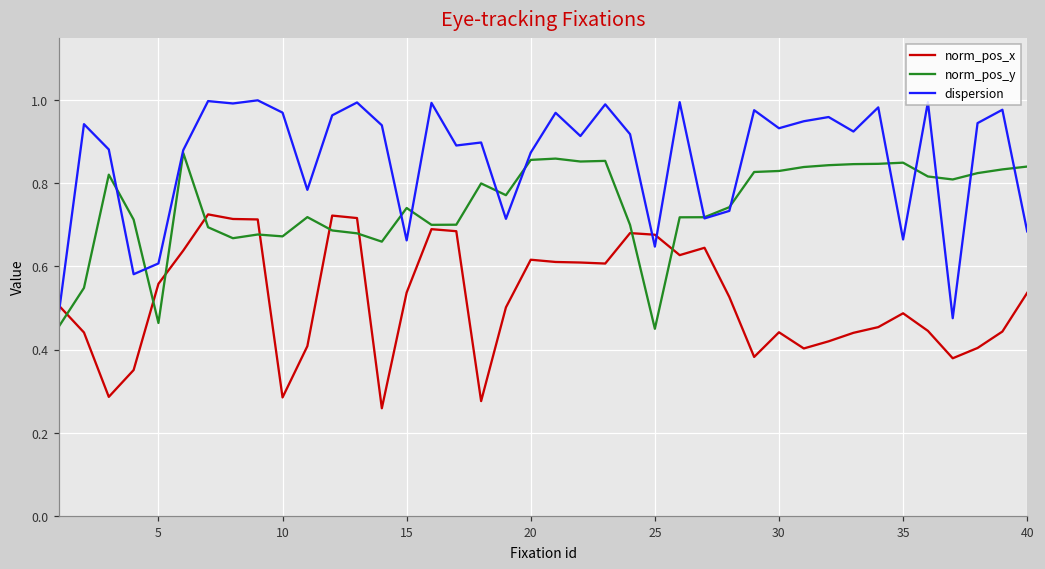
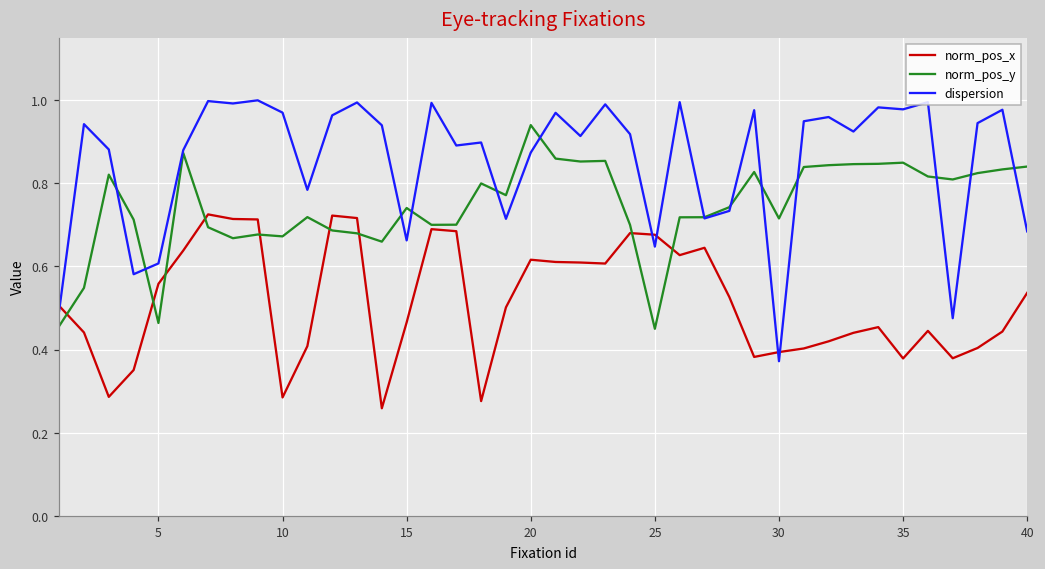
norm_pos_x, 15: 0.54 -> 0.47
norm_pos_y, 20: 0.86 -> 0.94
norm_pos_x, 30: 0.44 -> 0.39
norm_pos_y, 30: 0.83 -> 0.72
dispersion, 30: 0.93 -> 0.37
norm_pos_x, 35: 0.49 -> 0.38
dispersion, 35: 0.66 -> 0.98
